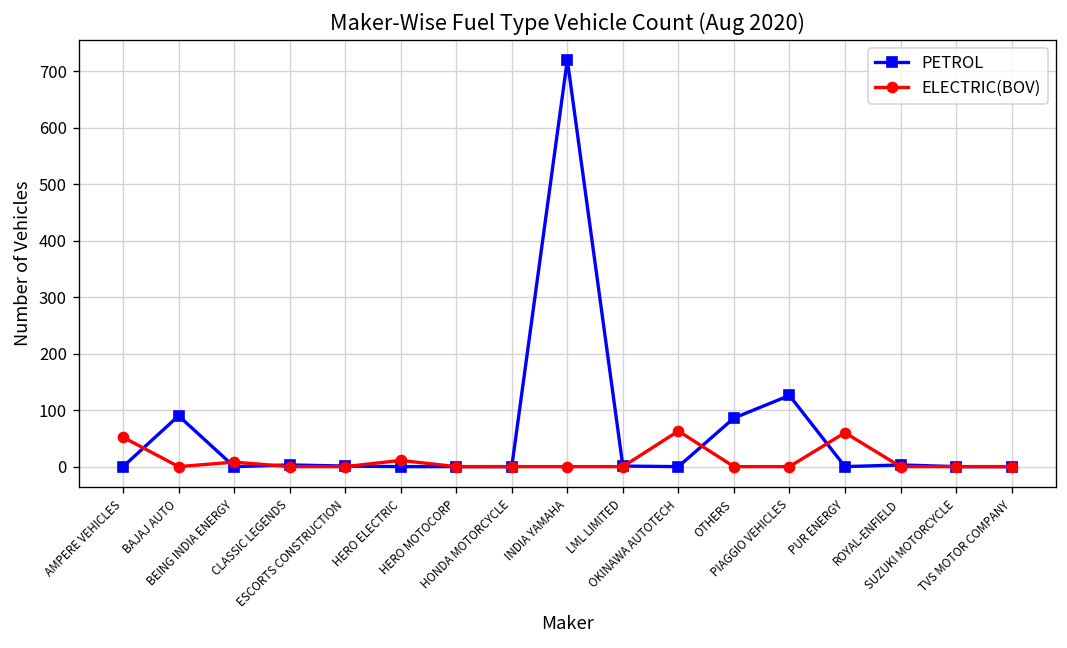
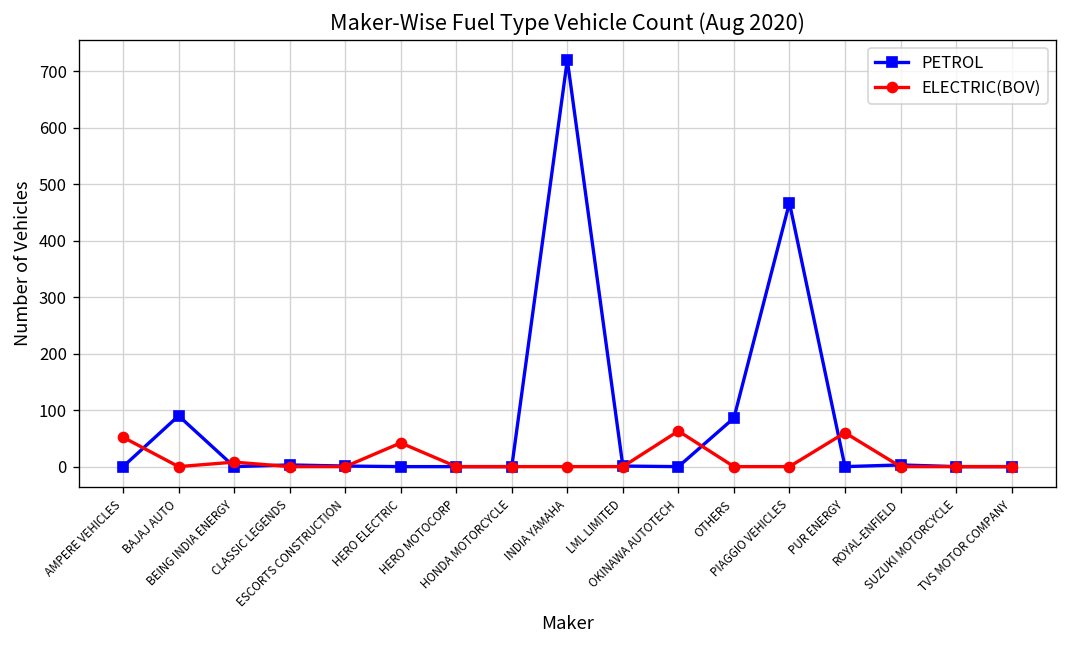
ELECTRIC(BOV), HERO ELECTRIC: 10 -> 40
PETROL, PIAGGIO VEHICLES: 130 -> 470
